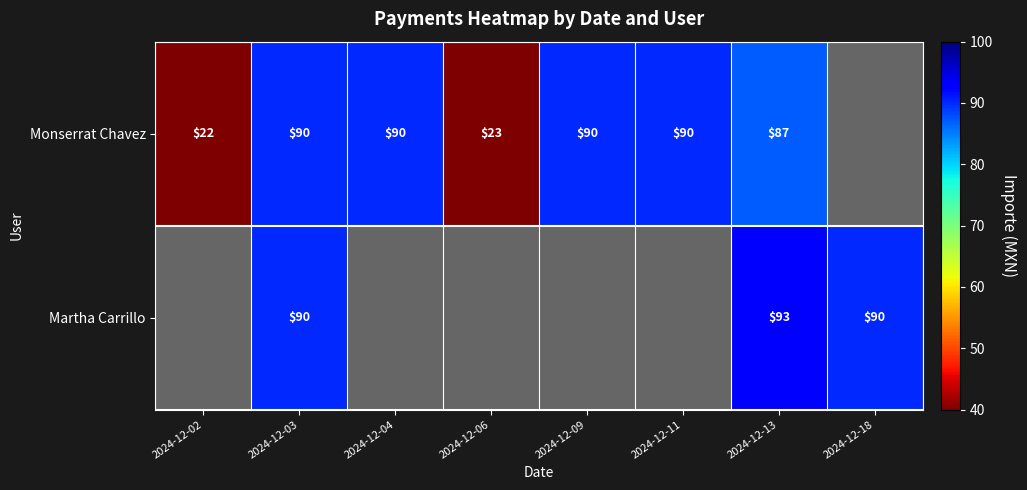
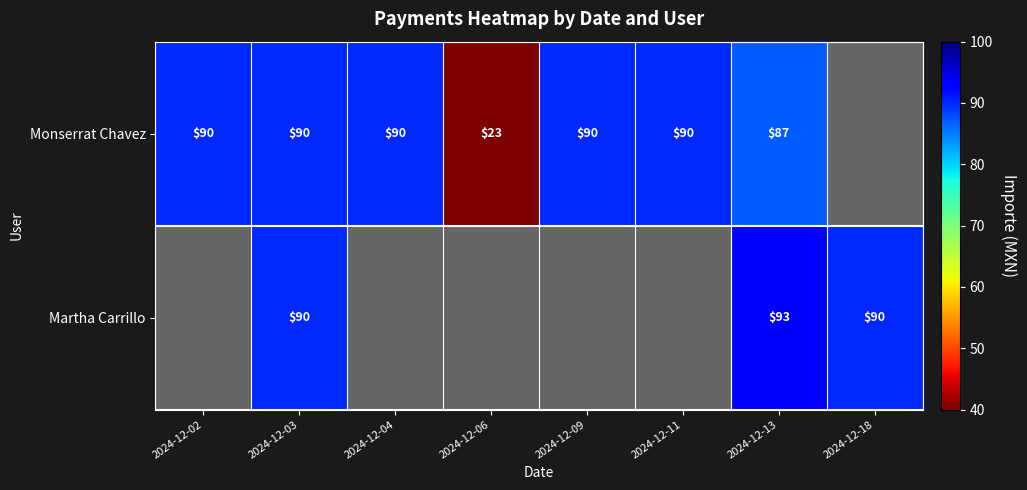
Monserrat Chavez, 2024-12-02: $22 -> $90
